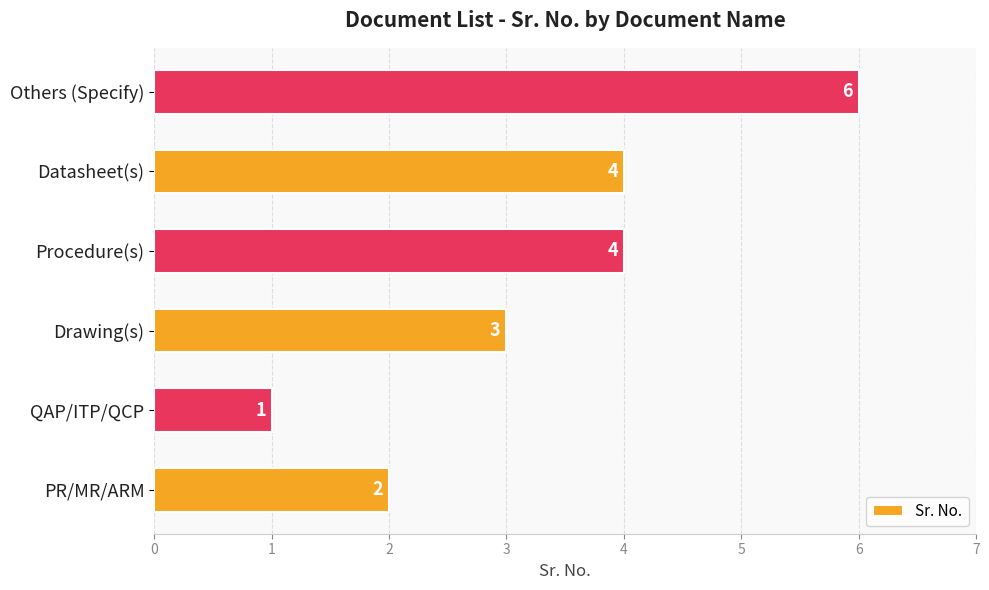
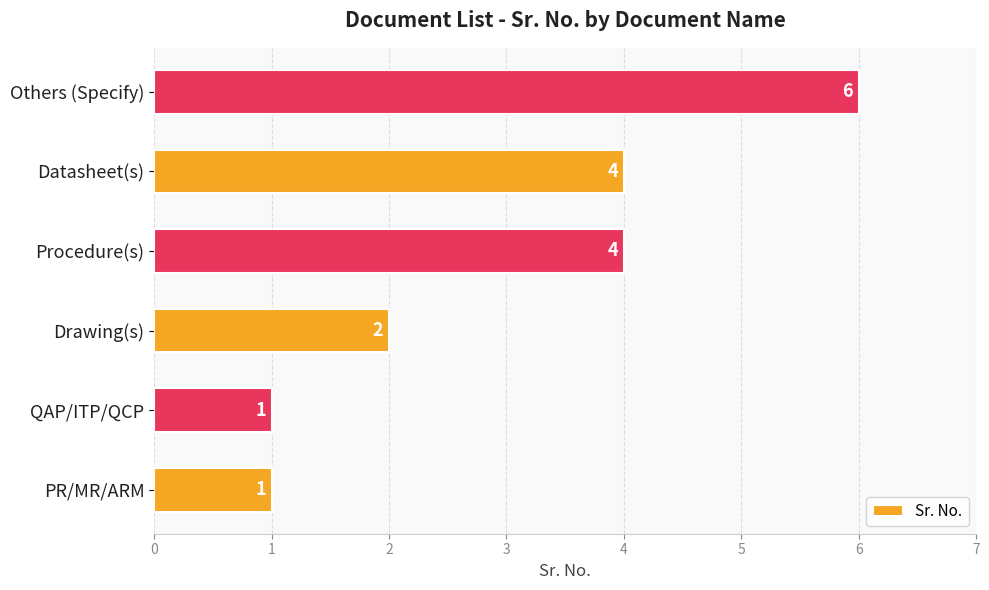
Drawing(s): 3 -> 2
PR/MR/ARM: 2 -> 1
